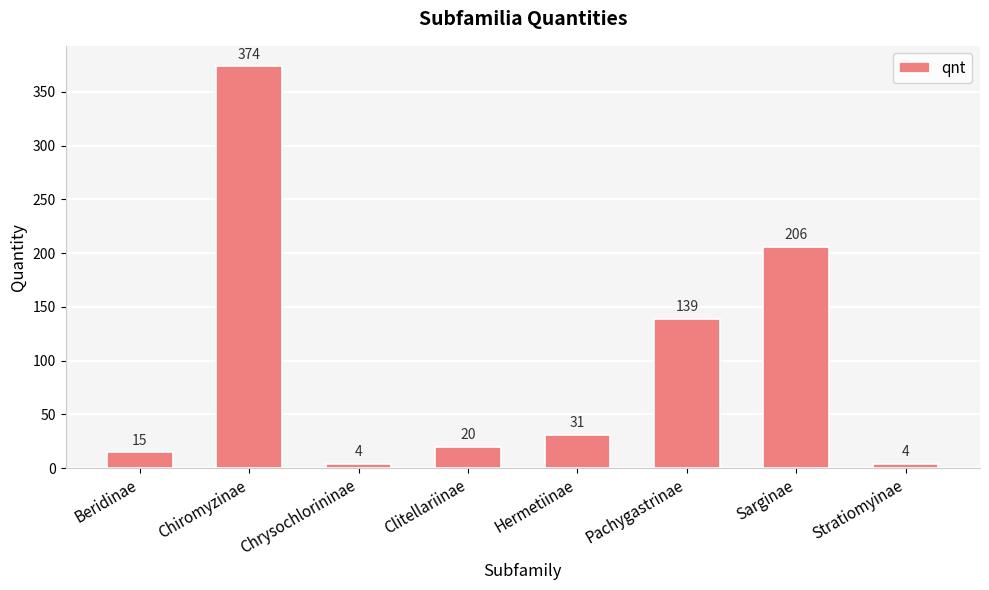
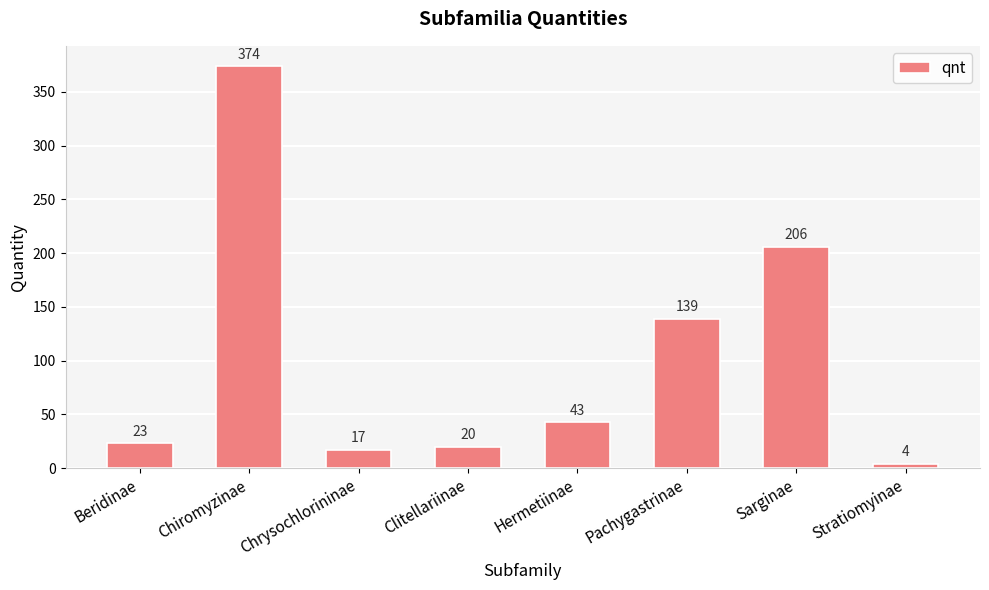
Beridinae: 15 -> 23
Chrysochlorininae: 4 -> 17
Hermetiinae: 31 -> 43
